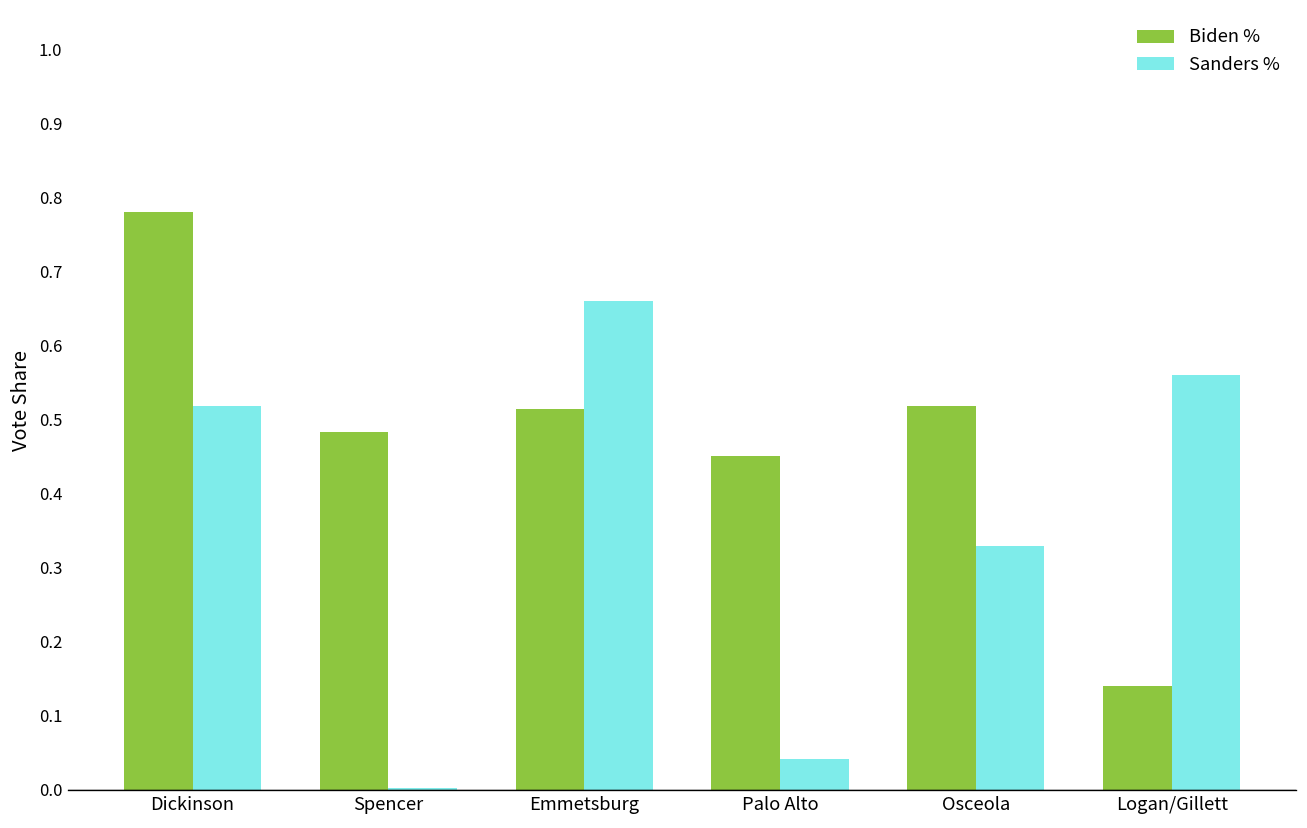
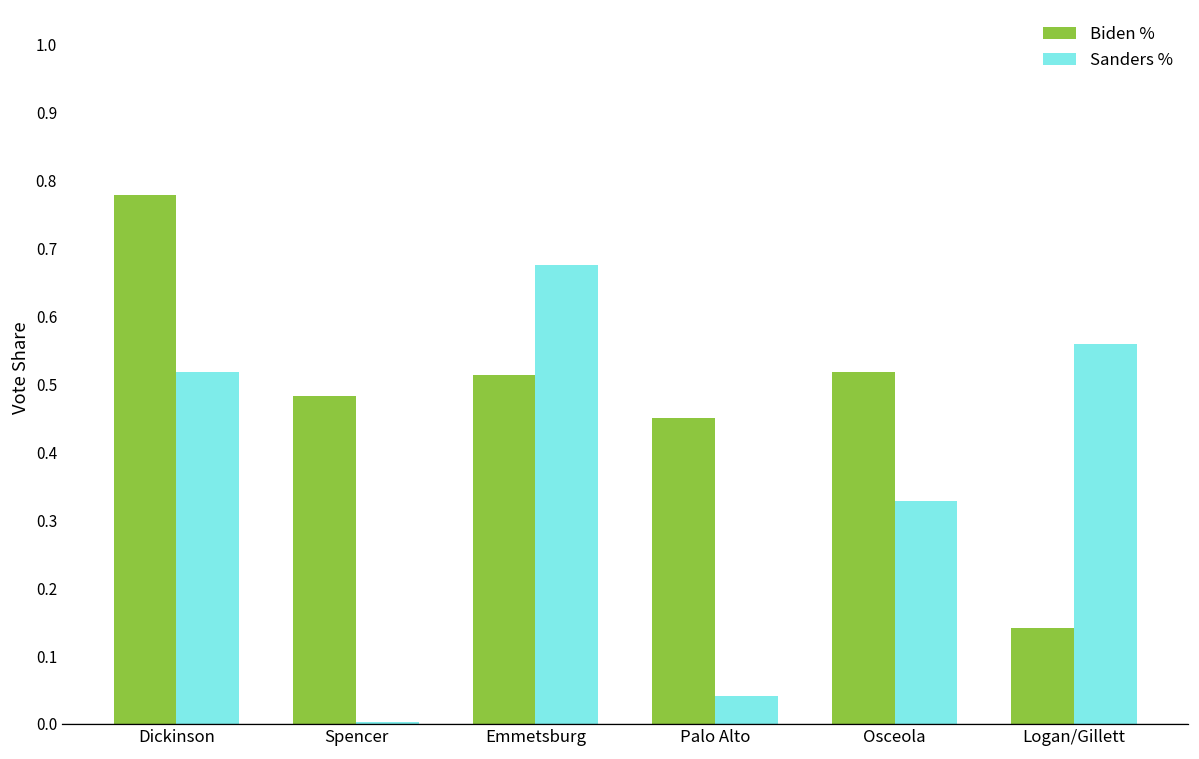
Sanders %, Emmetsburg: 0.66 -> 0.68
